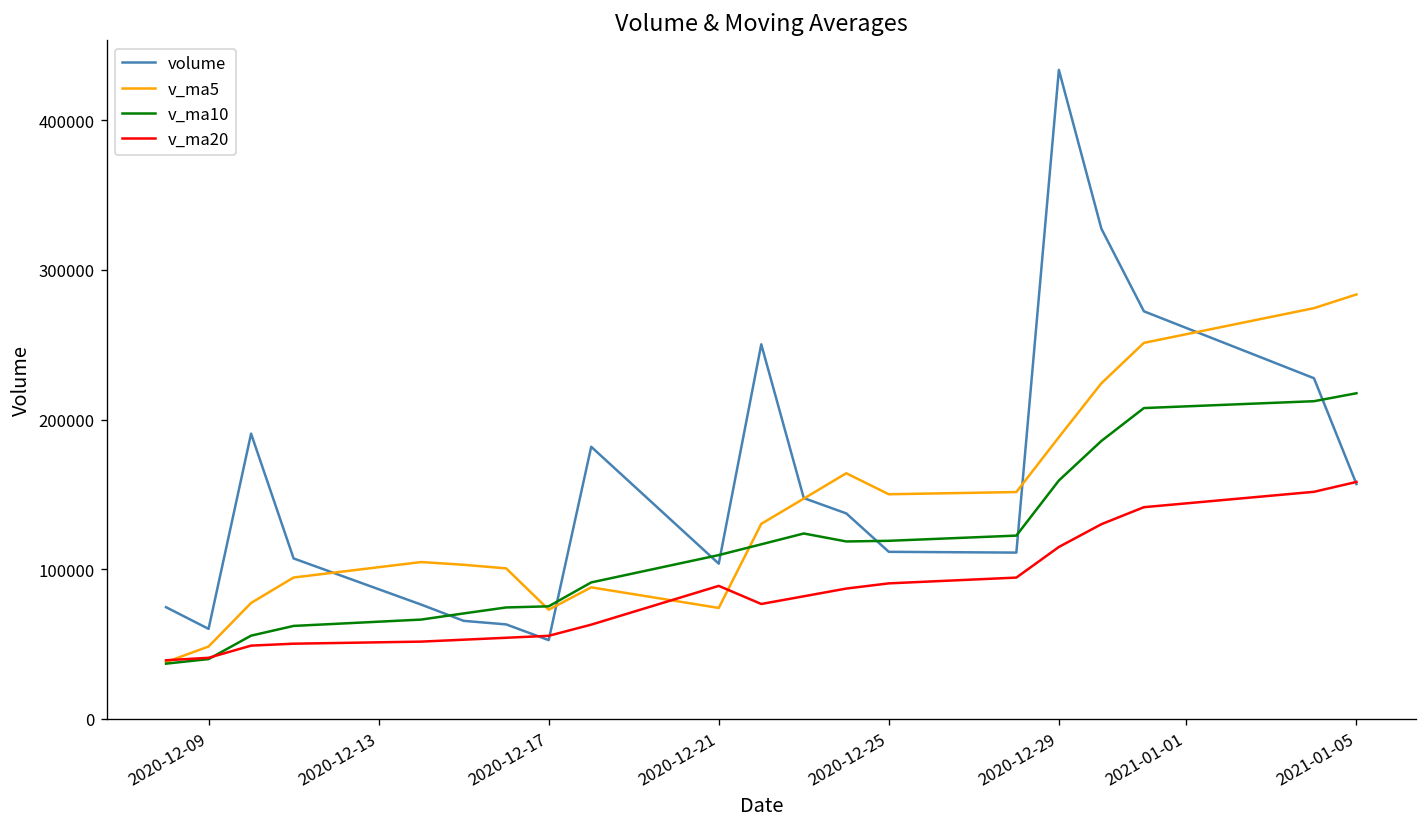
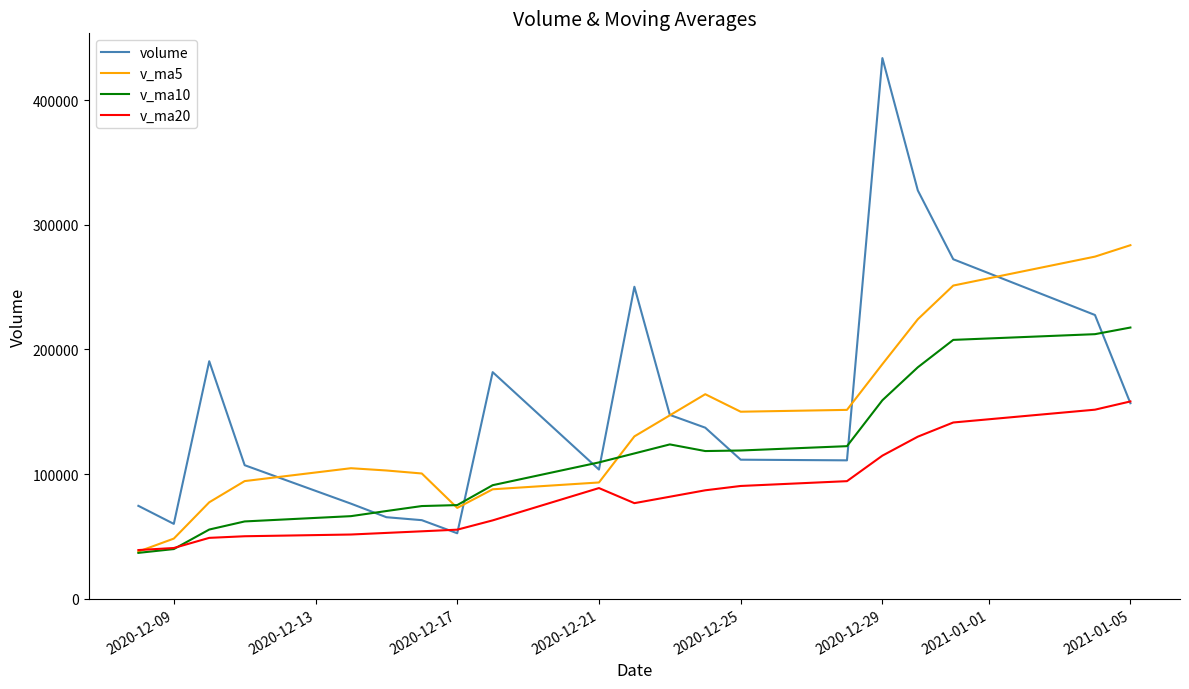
v_ma5, 2020-12-21: 74000 -> 93000
